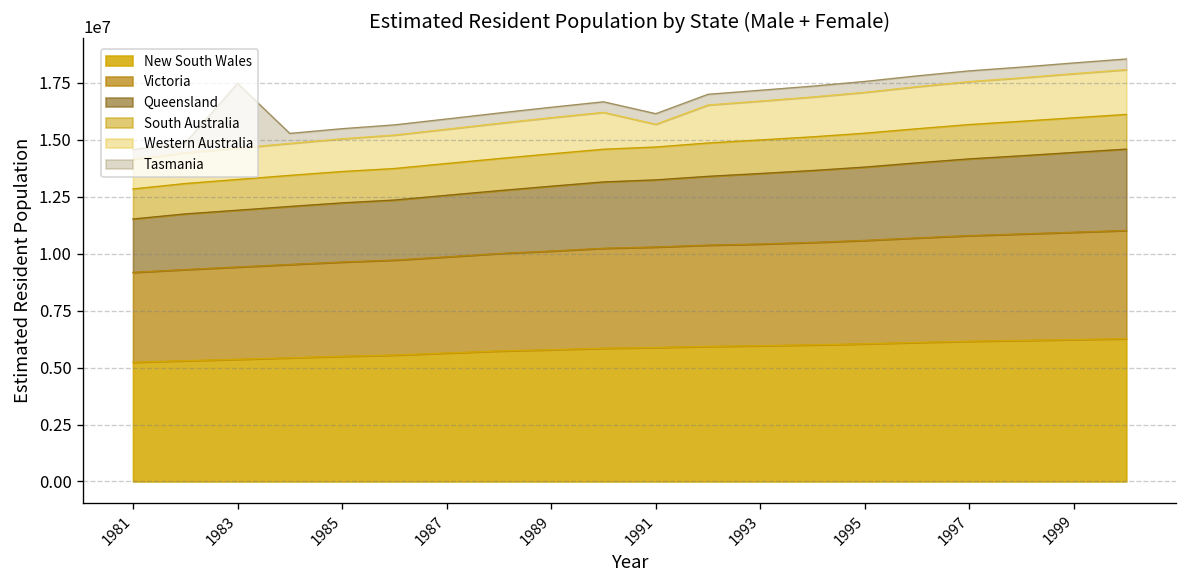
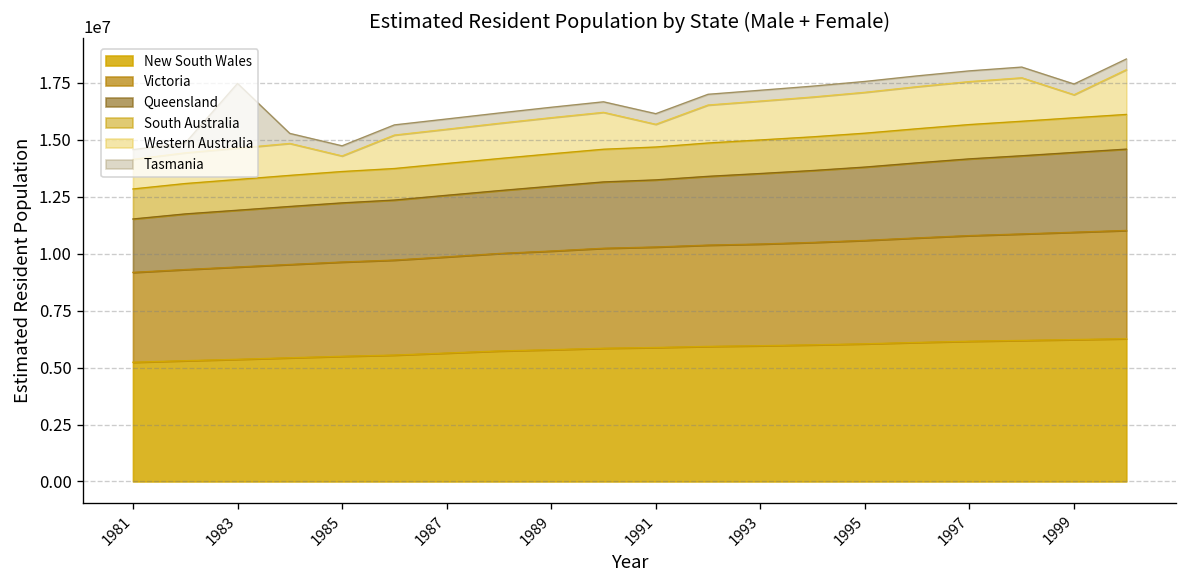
Western Australia, 1985: 1400000 -> 700000
Western Australia, 1999: 1900000 -> 1000000
